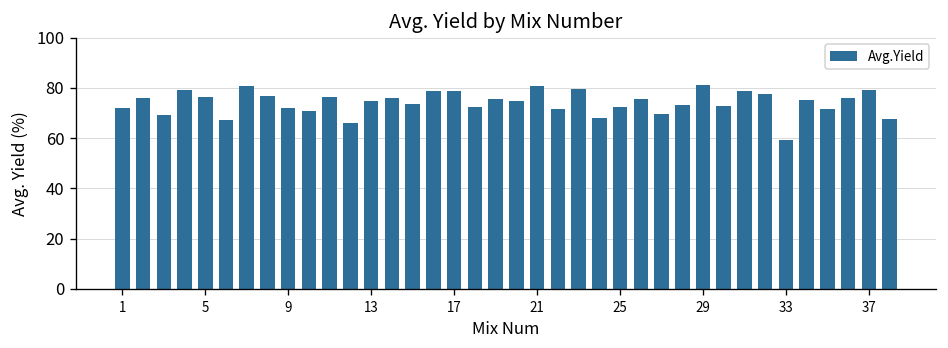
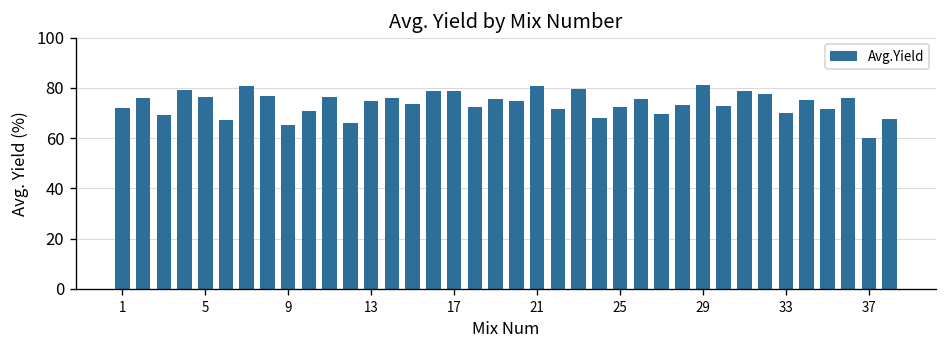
9: 72 -> 65
33: 59 -> 70
37: 79 -> 60
